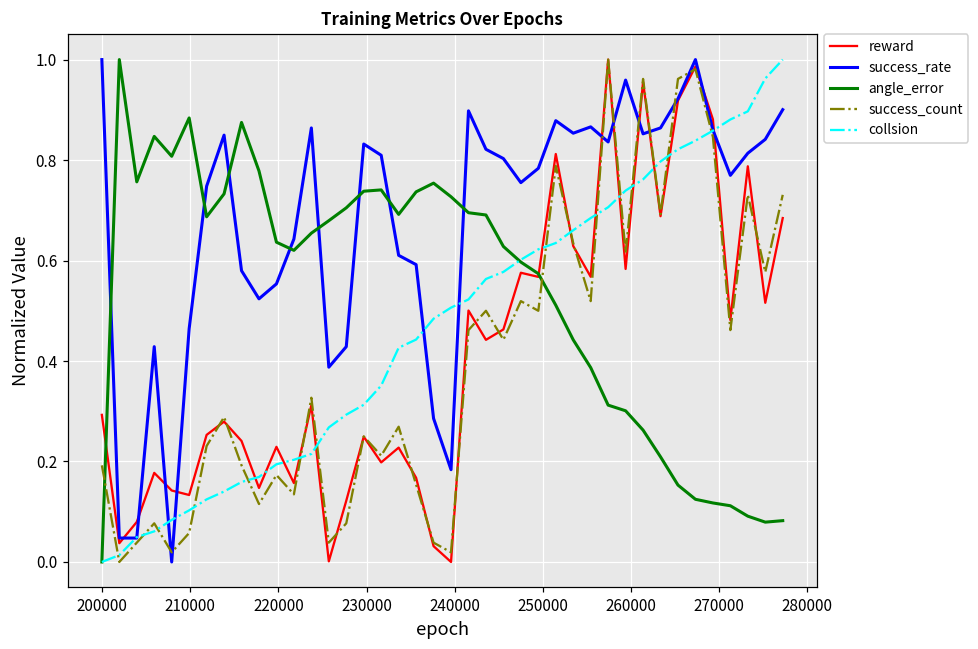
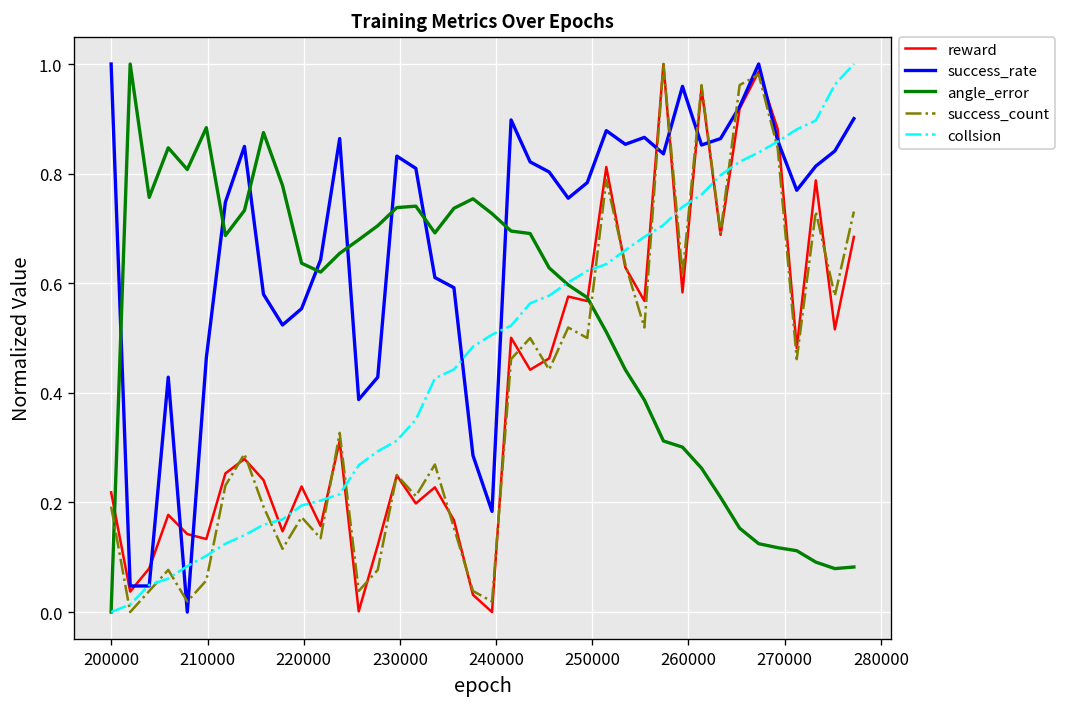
reward, 200000: 0.29 -> 0.22
